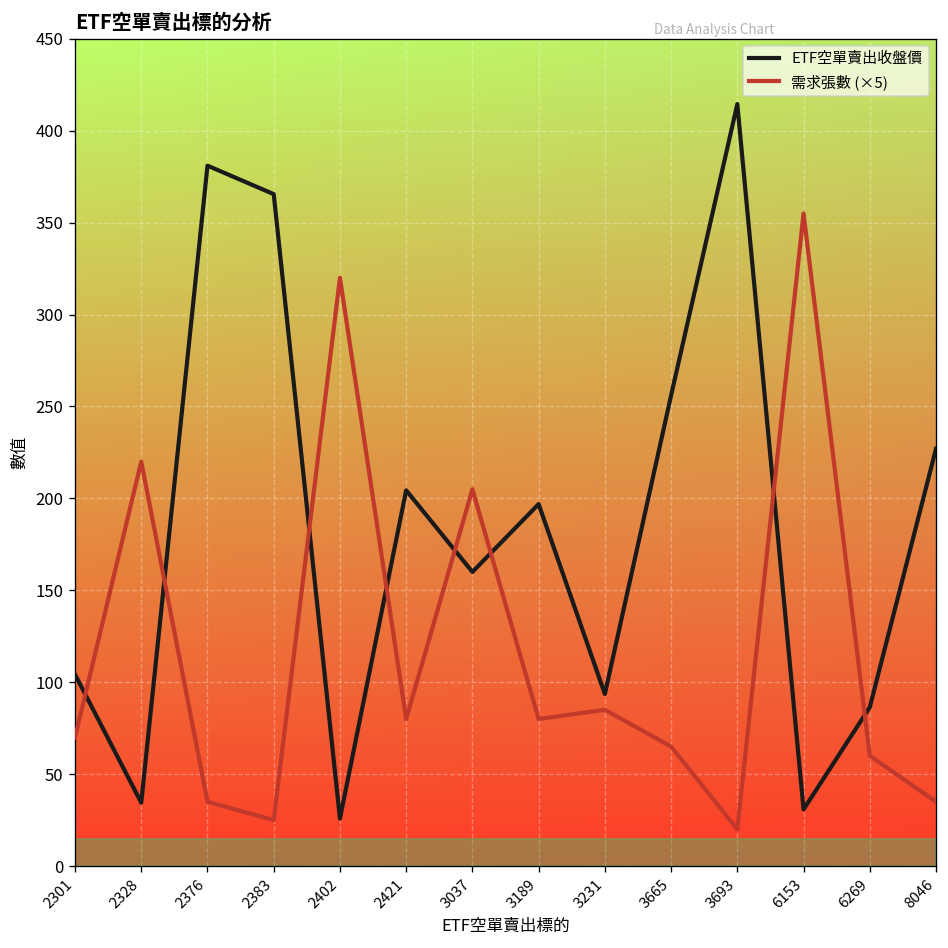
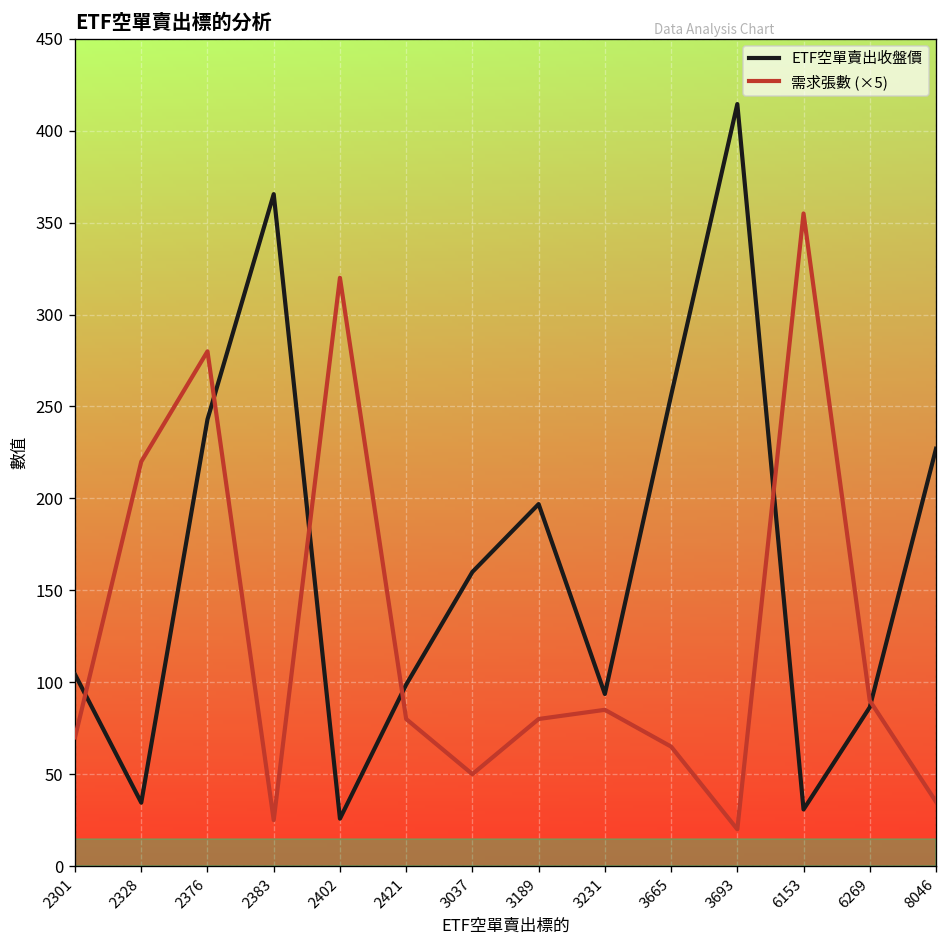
ETF空單賣出收盤價, 2376: 381 -> 243
需求張數 (×5), 2376: 35 -> 280
ETF空單賣出收盤價, 2421: 204 -> 99
需求張數 (×5), 3037: 205 -> 50
需求張數 (×5), 6269: 60 -> 90
